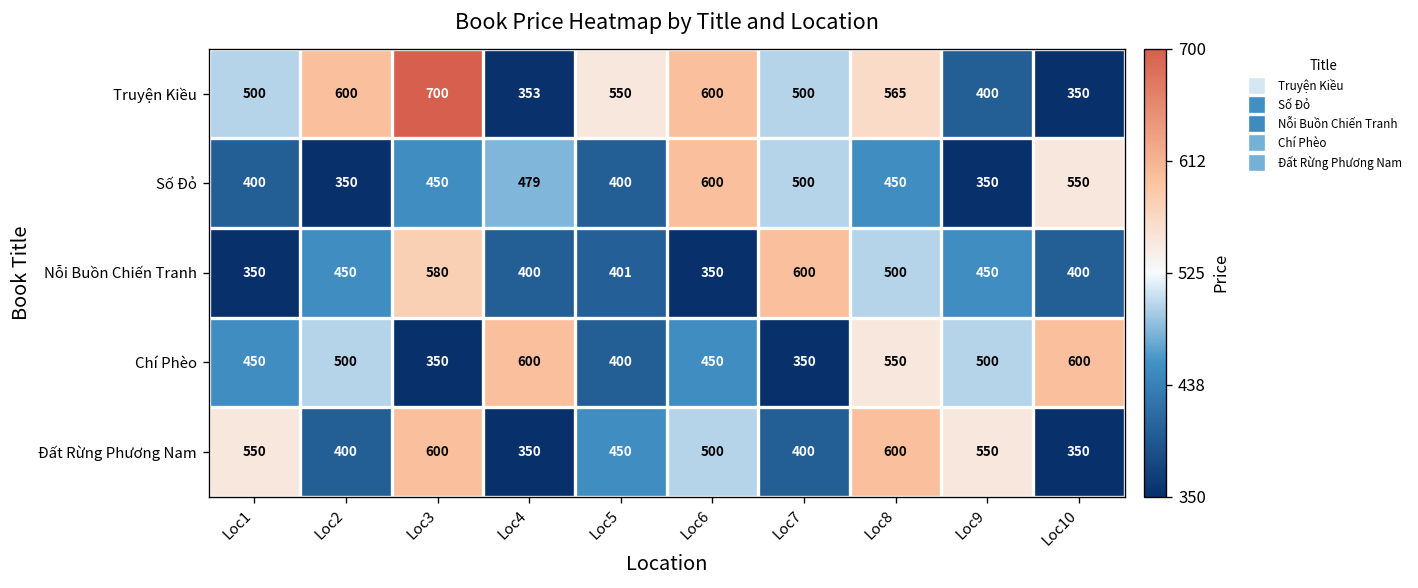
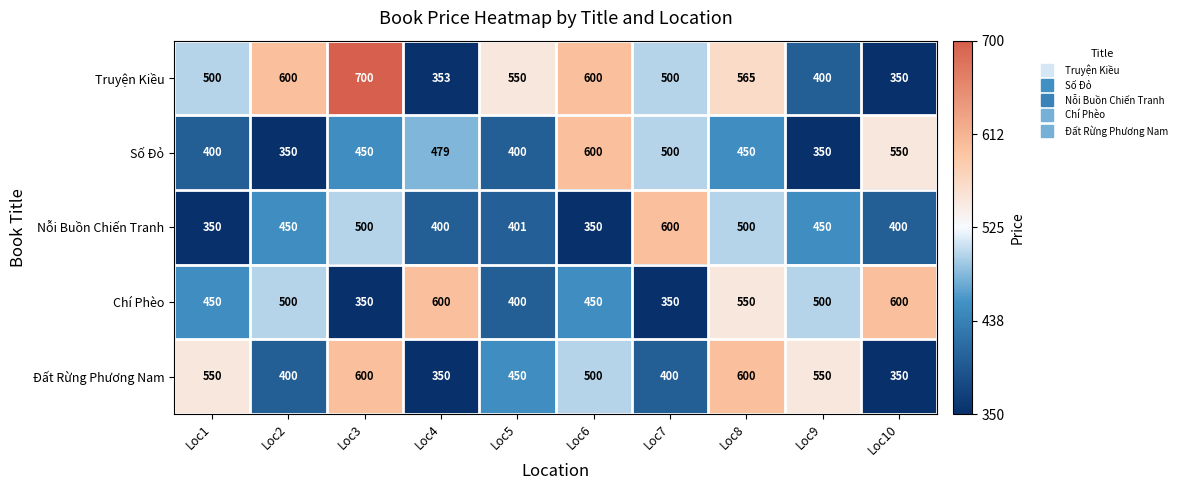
Nỗi Buồn Chiến Tranh, Loc3: 580 -> 500
